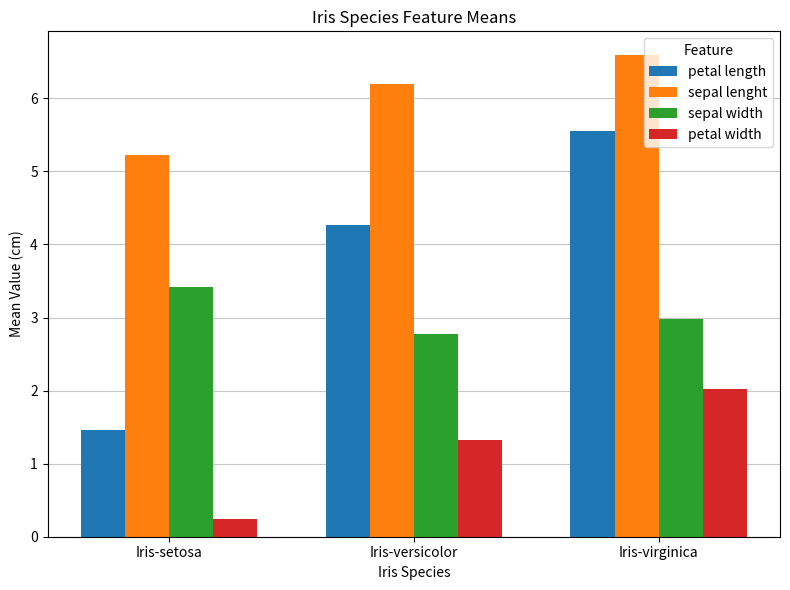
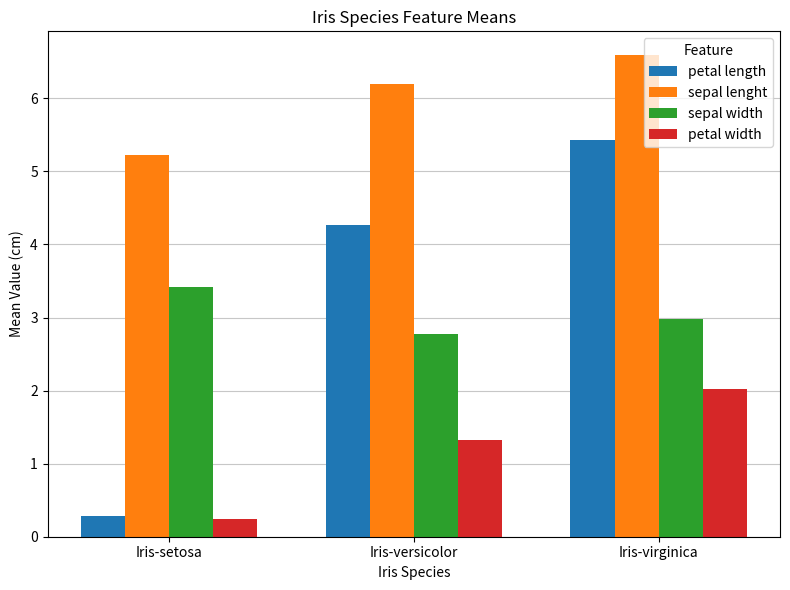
petal length, Iris-setosa: 1.5 -> 0.3
petal length, Iris-virginica: 5.6 -> 5.4
